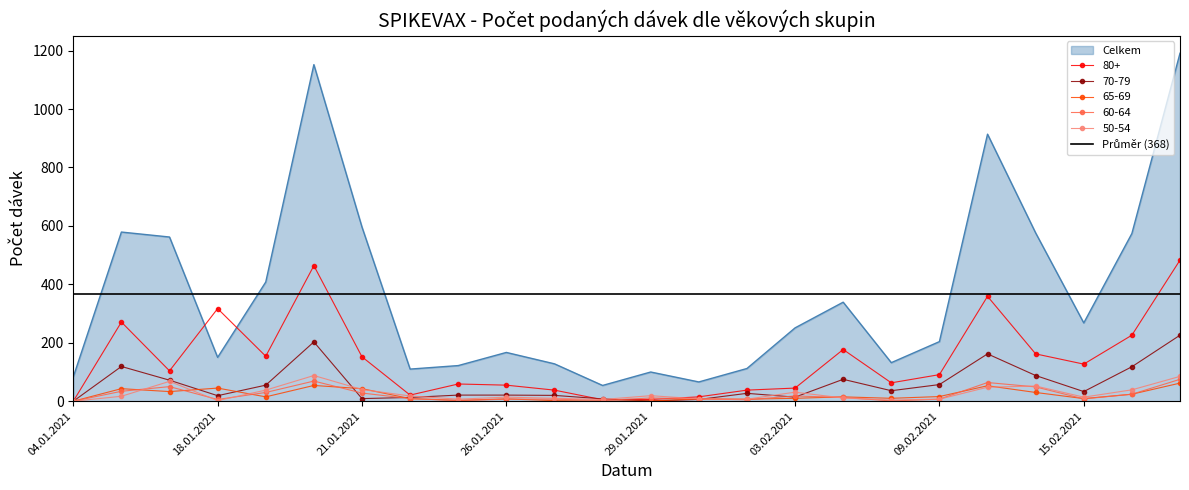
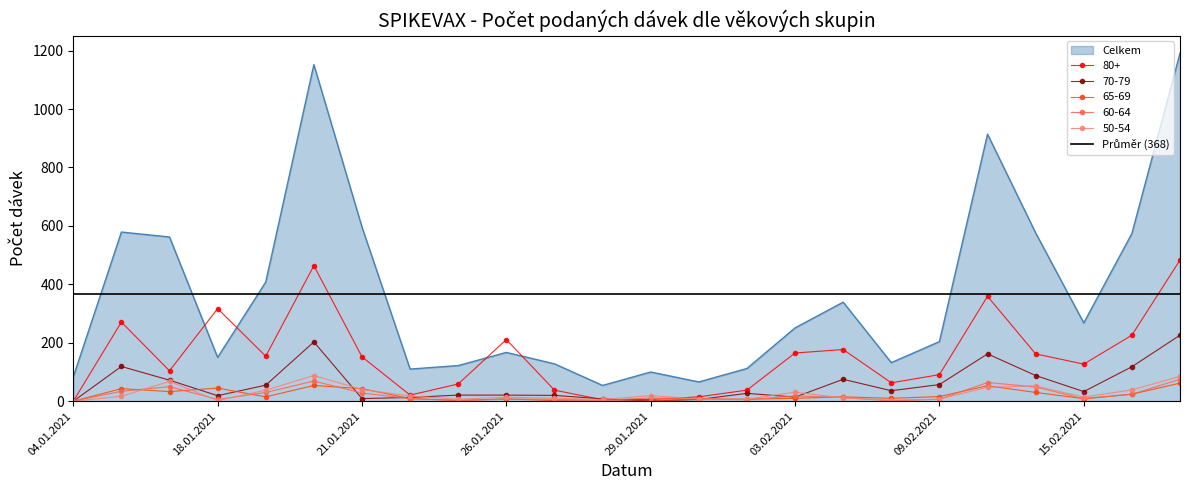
80+, 26.01.2021: 60 -> 210
80+, 03.02.2021: 50 -> 170
